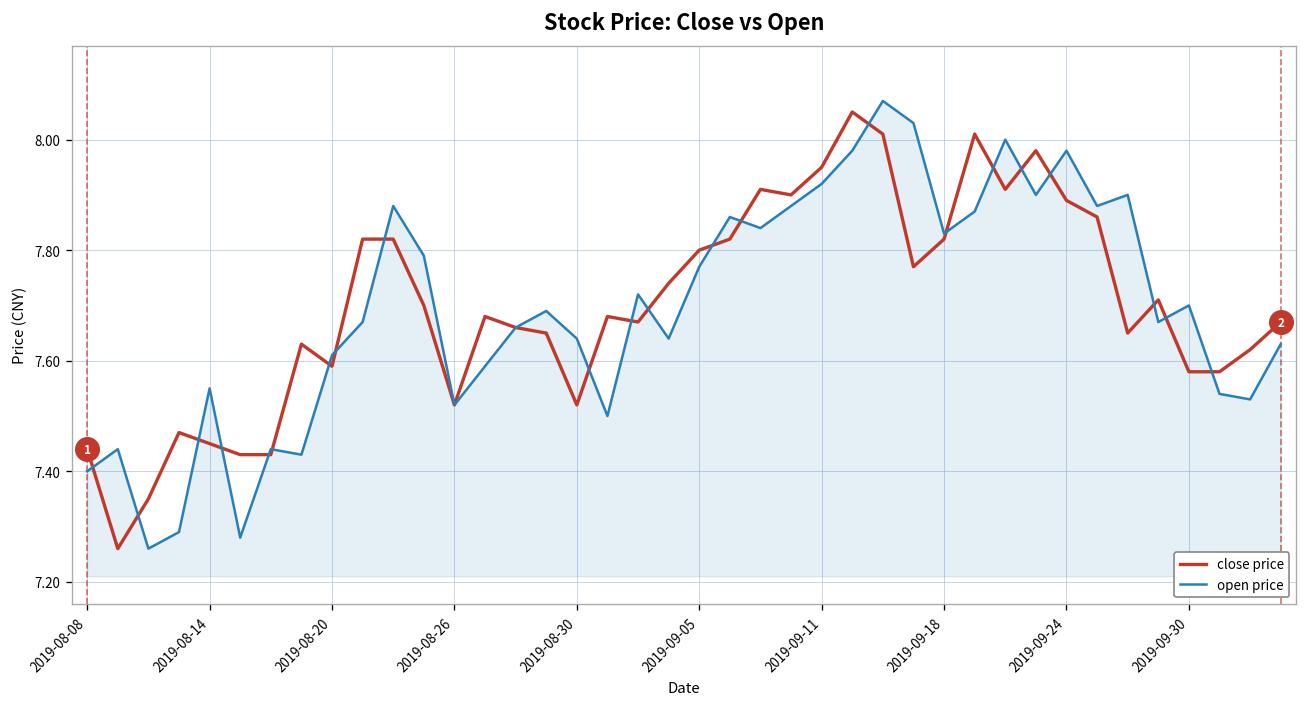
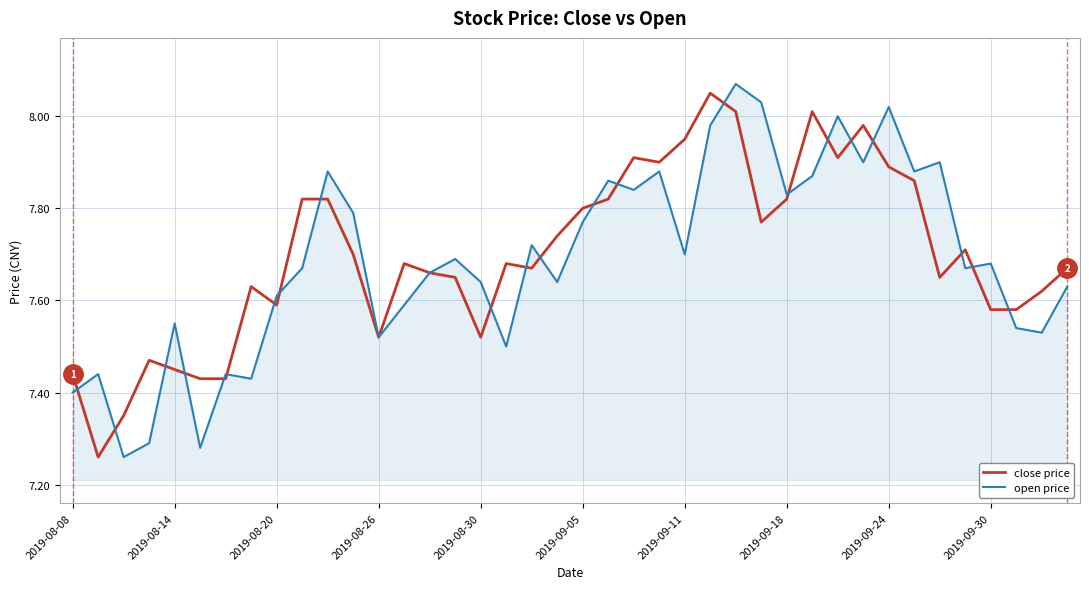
open price, 2019-09-11: 7.92 -> 7.70
open price, 2019-09-24: 7.98 -> 8.02
open price, 2019-09-30: 7.70 -> 7.68
